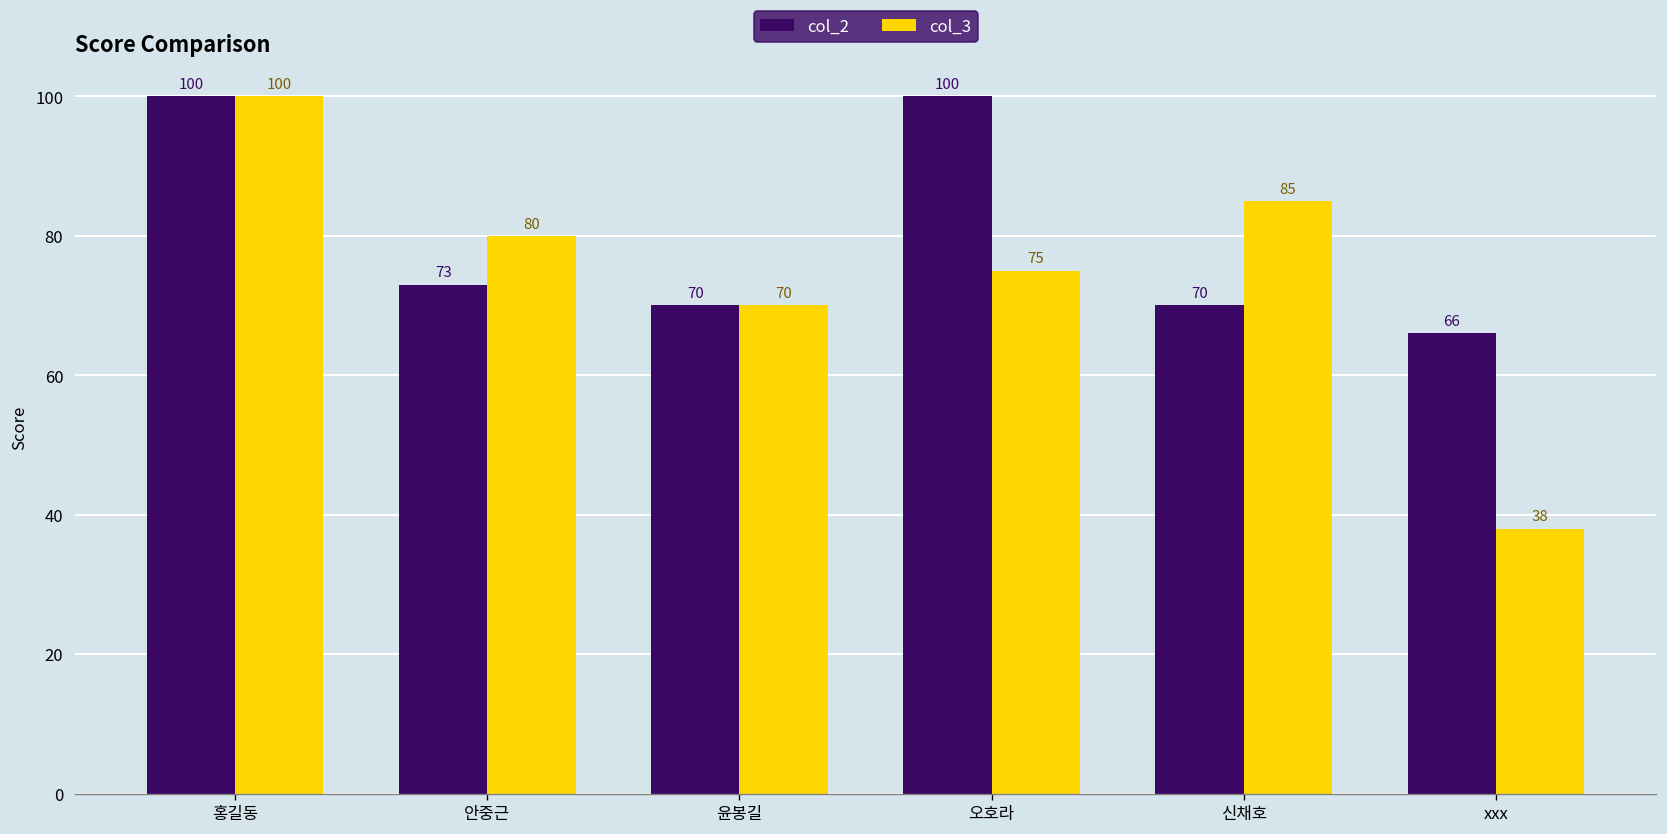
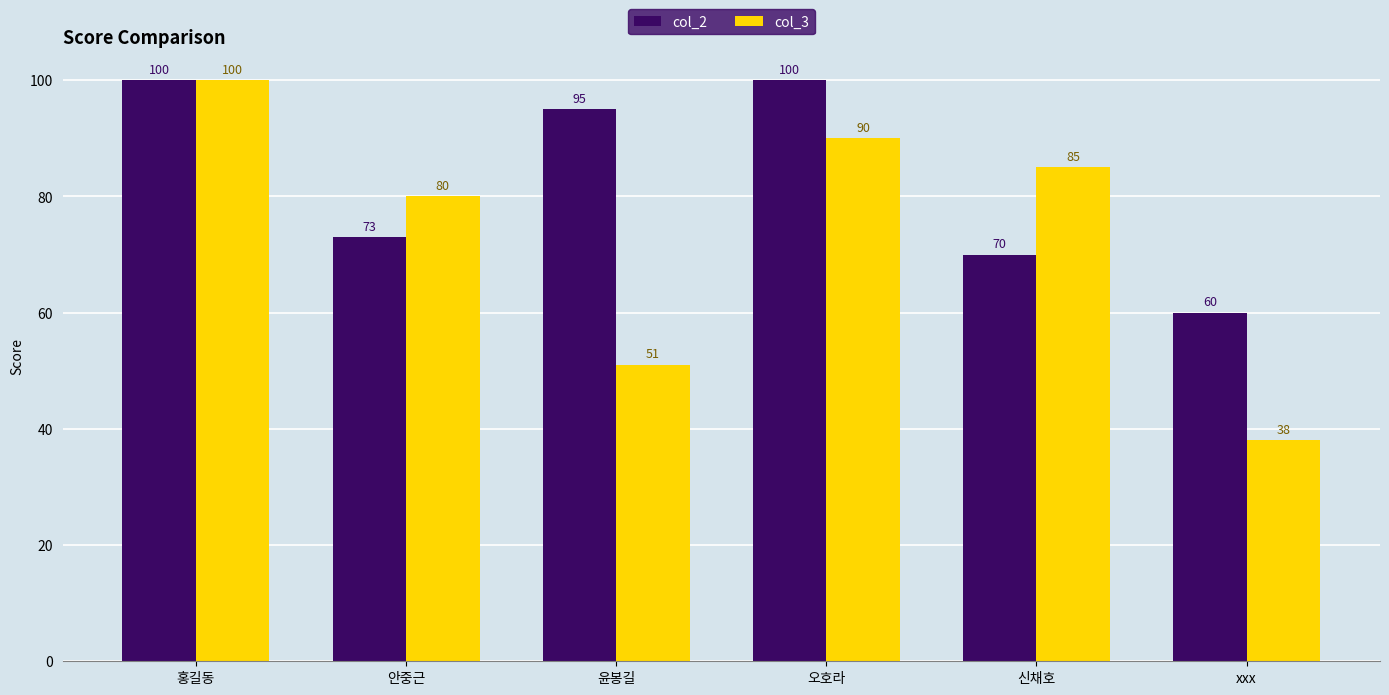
col_2, 윤봉길: 70 -> 95
col_3, 윤봉길: 70 -> 51
col_3, 오호라: 75 -> 90
col_2, xxx: 66 -> 60
